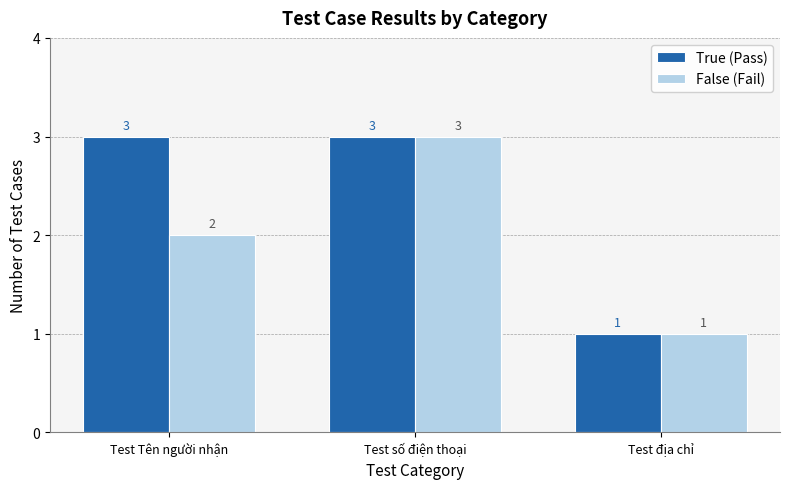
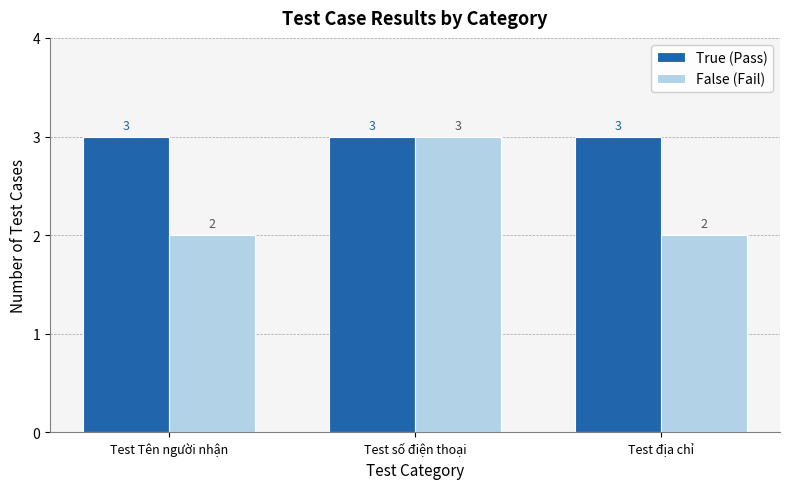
True (Pass), Test địa chỉ: 1 -> 3
False (Fail), Test địa chỉ: 1 -> 2
